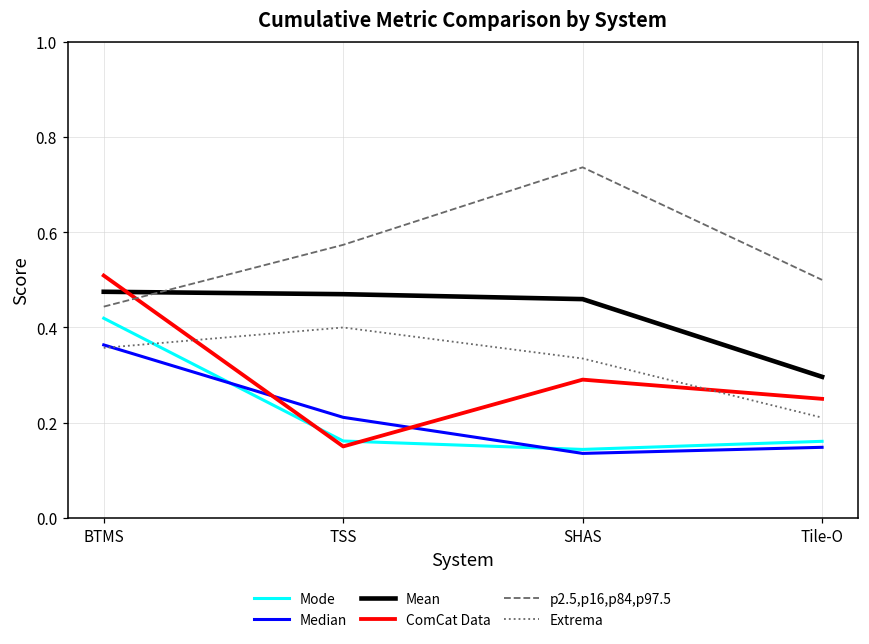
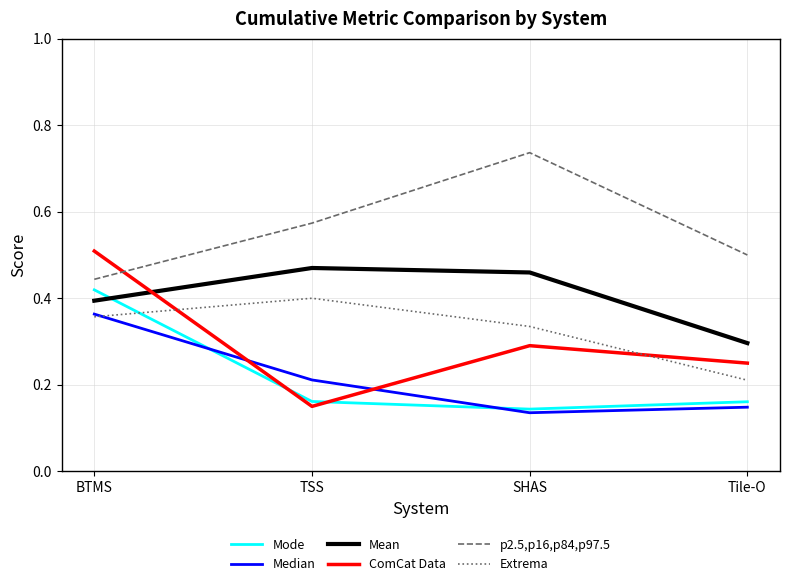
Mean, BTMS: 0.48 -> 0.39
